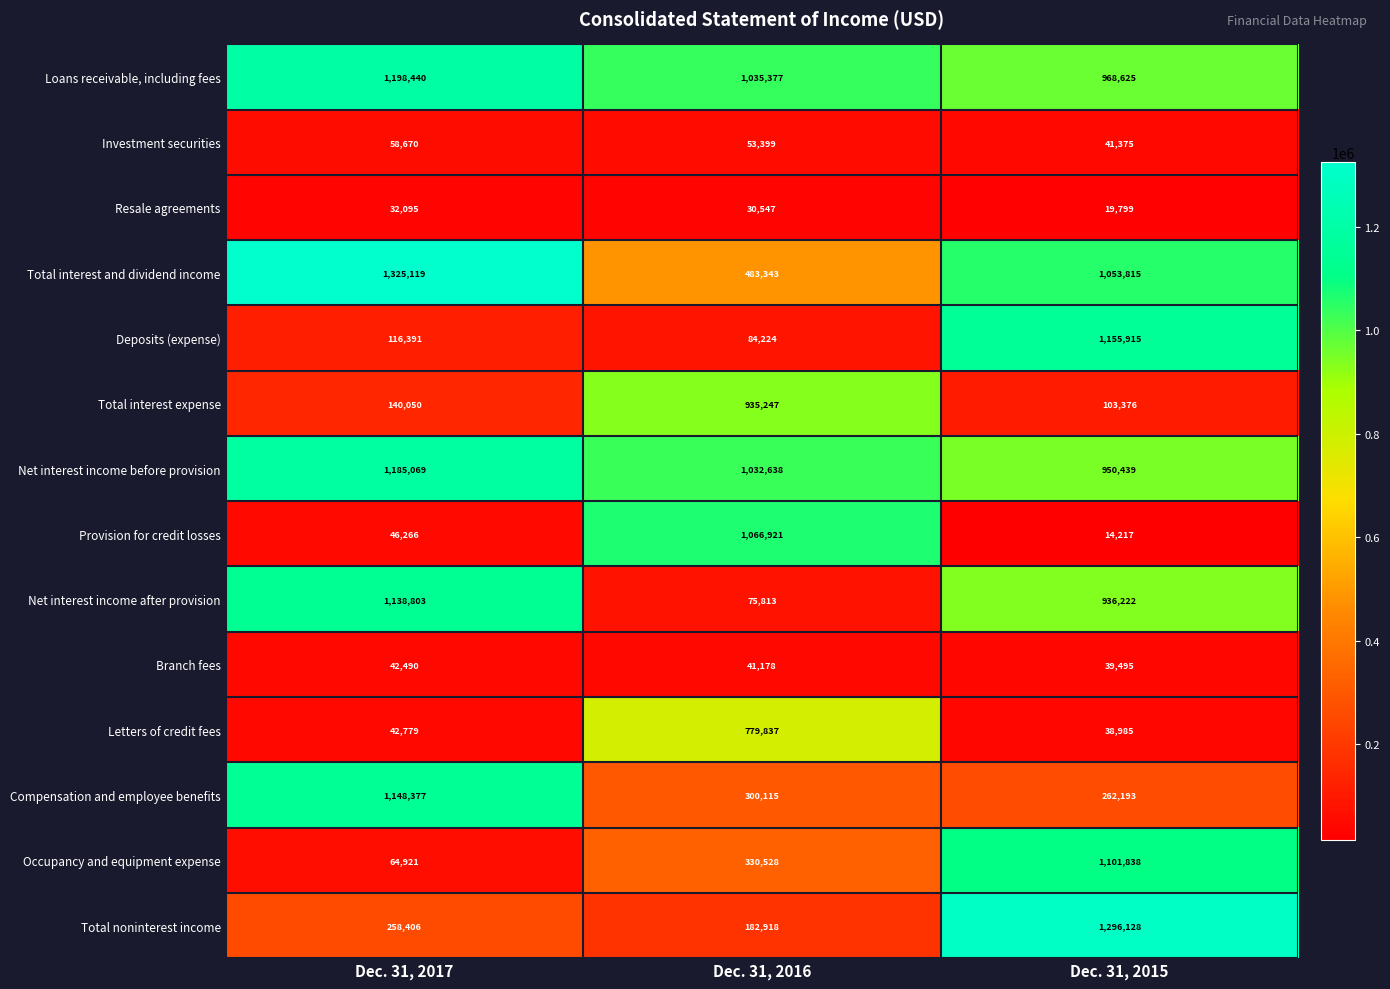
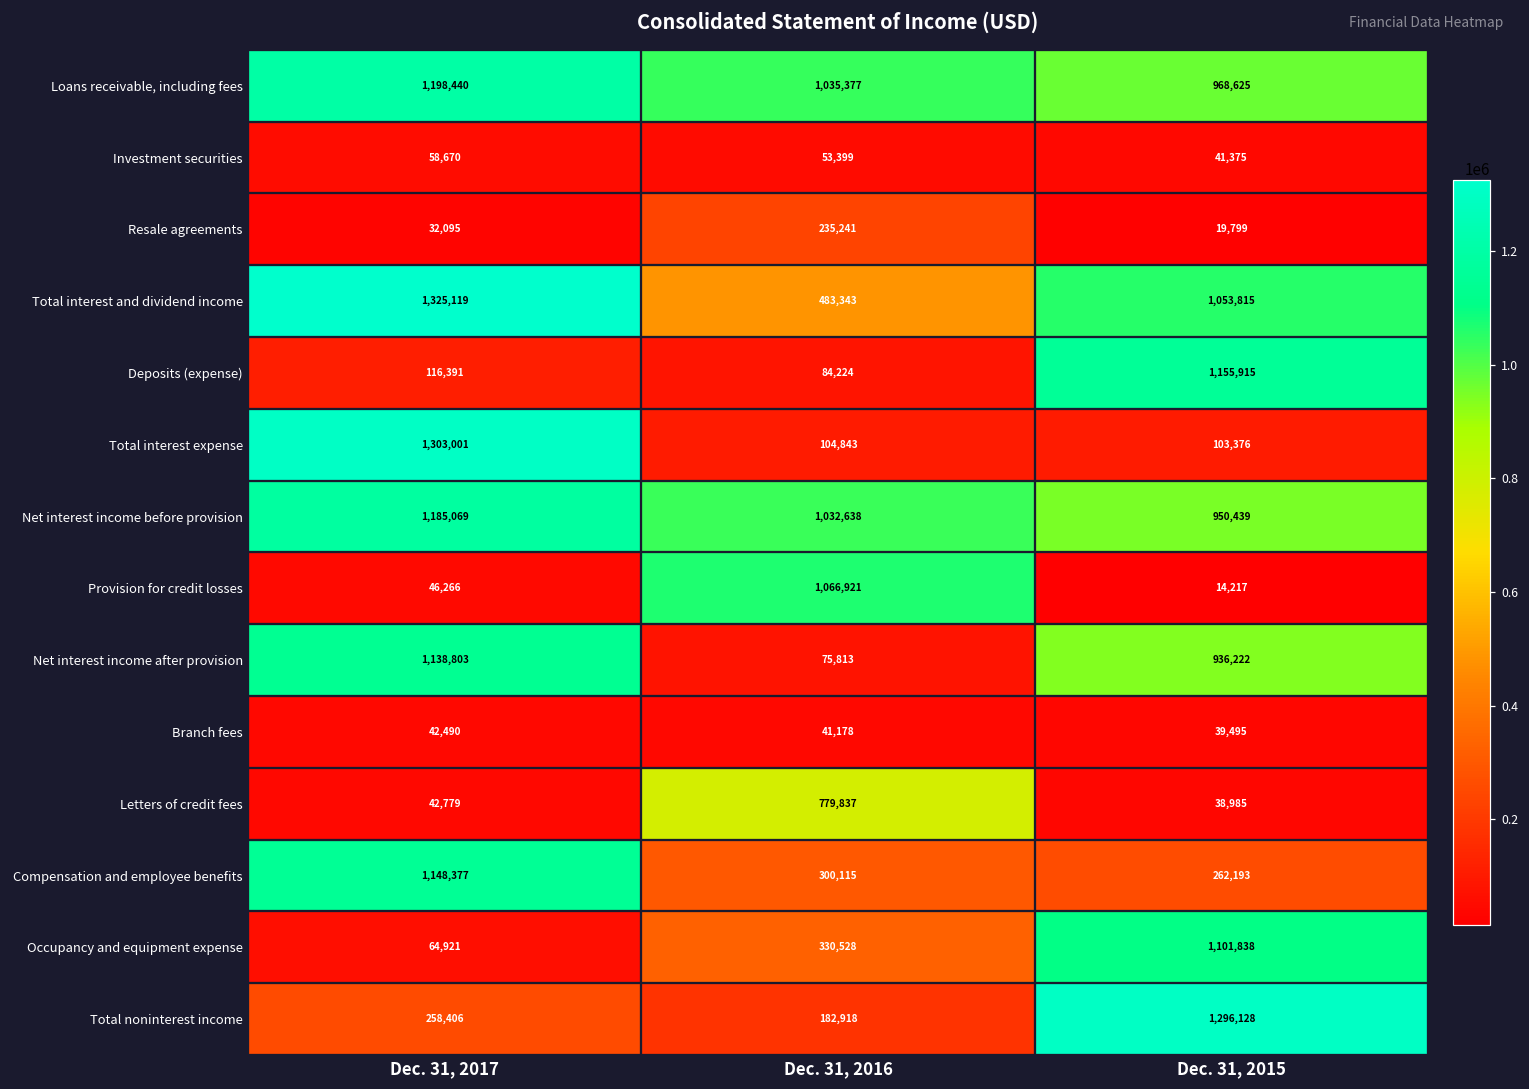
Resale agreements, Dec. 31, 2016: 30,547 -> 235,241
Total interest expense, Dec. 31, 2017: 140,050 -> 1,303,001
Total interest expense, Dec. 31, 2016: 935,247 -> 104,843
